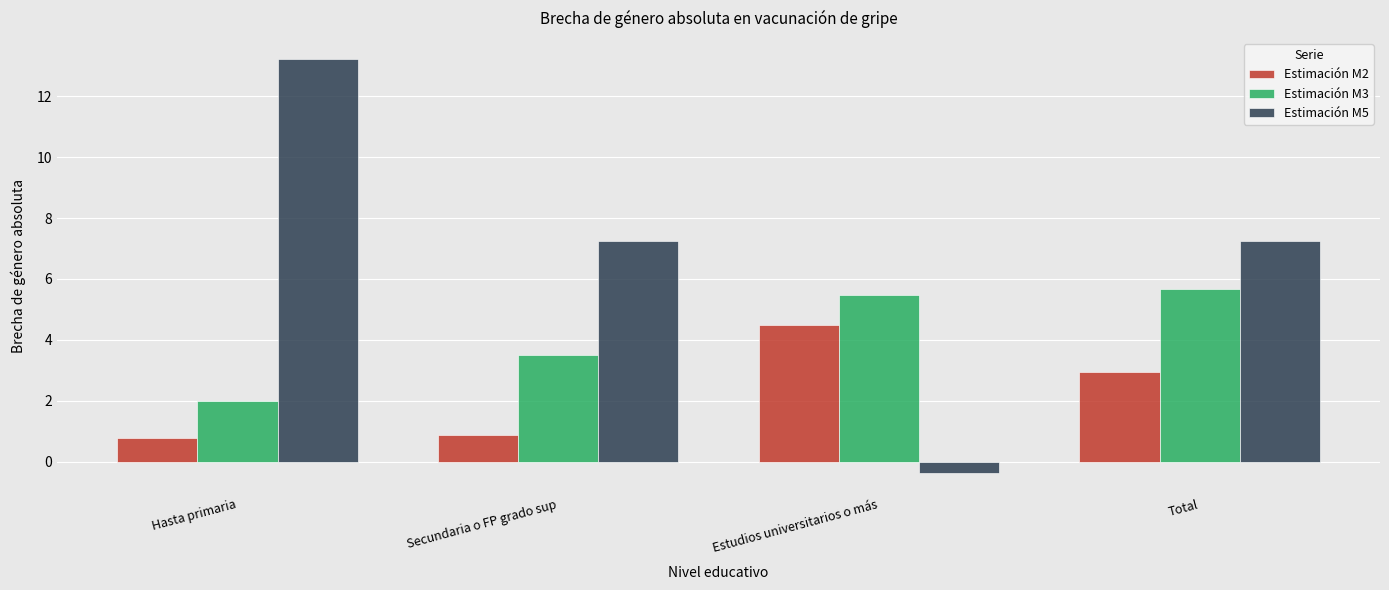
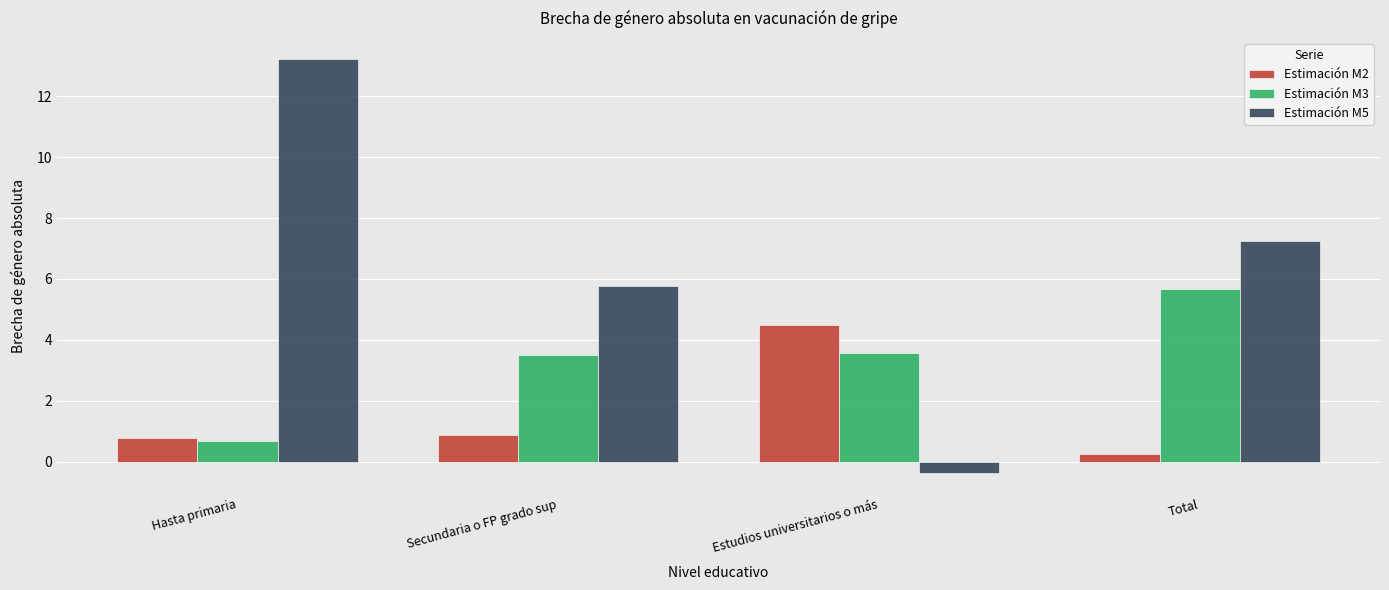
Estimación M3, Hasta primaria: 2.0 -> 0.7
Estimación M5, Secundaria o FP grado sup: 7.2 -> 5.8
Estimación M3, Estudios universitarios o más: 5.5 -> 3.6
Estimación M2, Total: 2.9 -> 0.2
